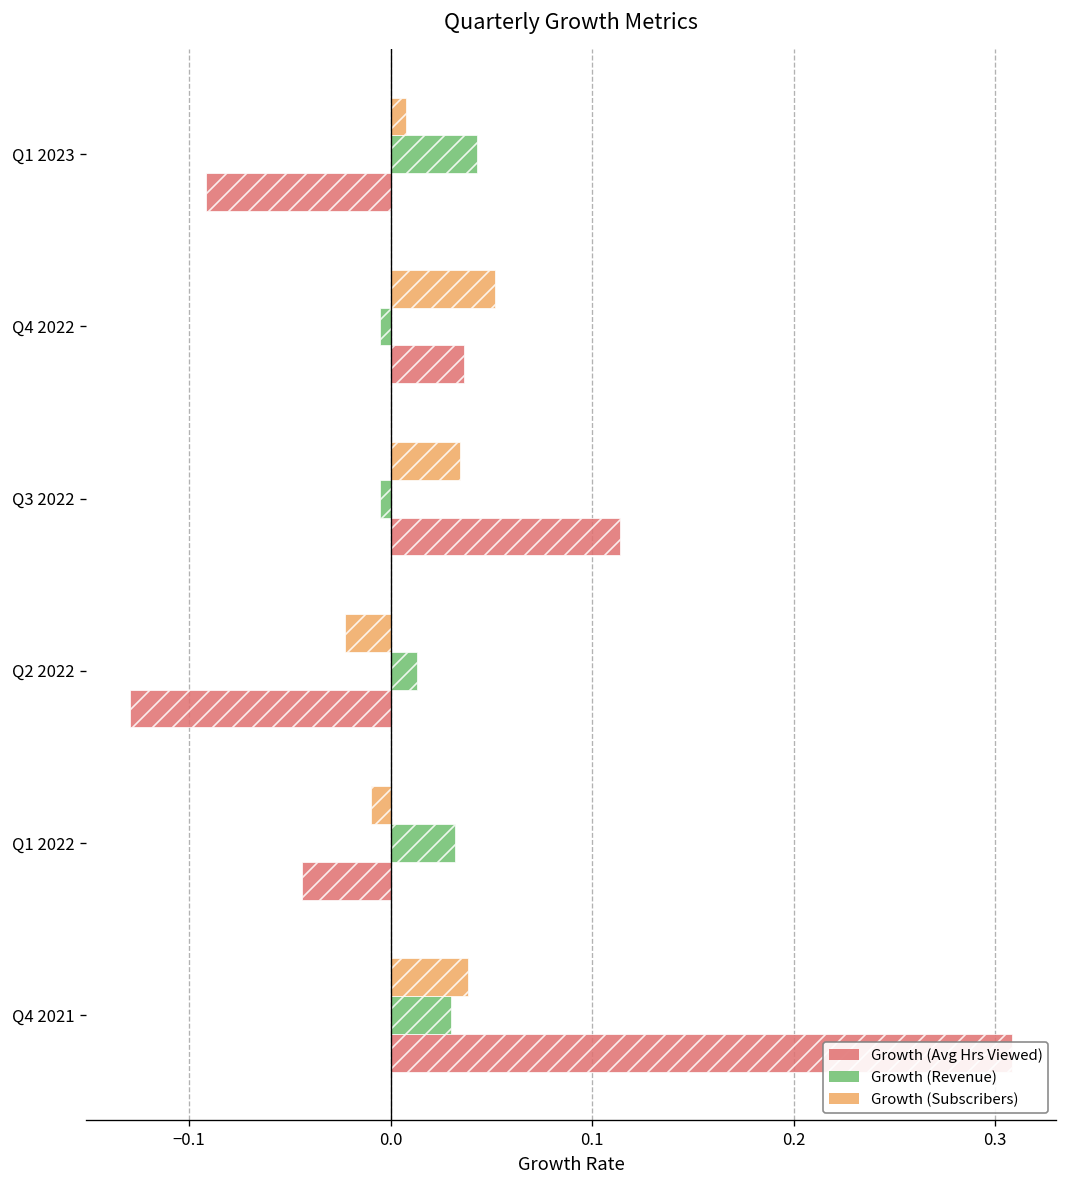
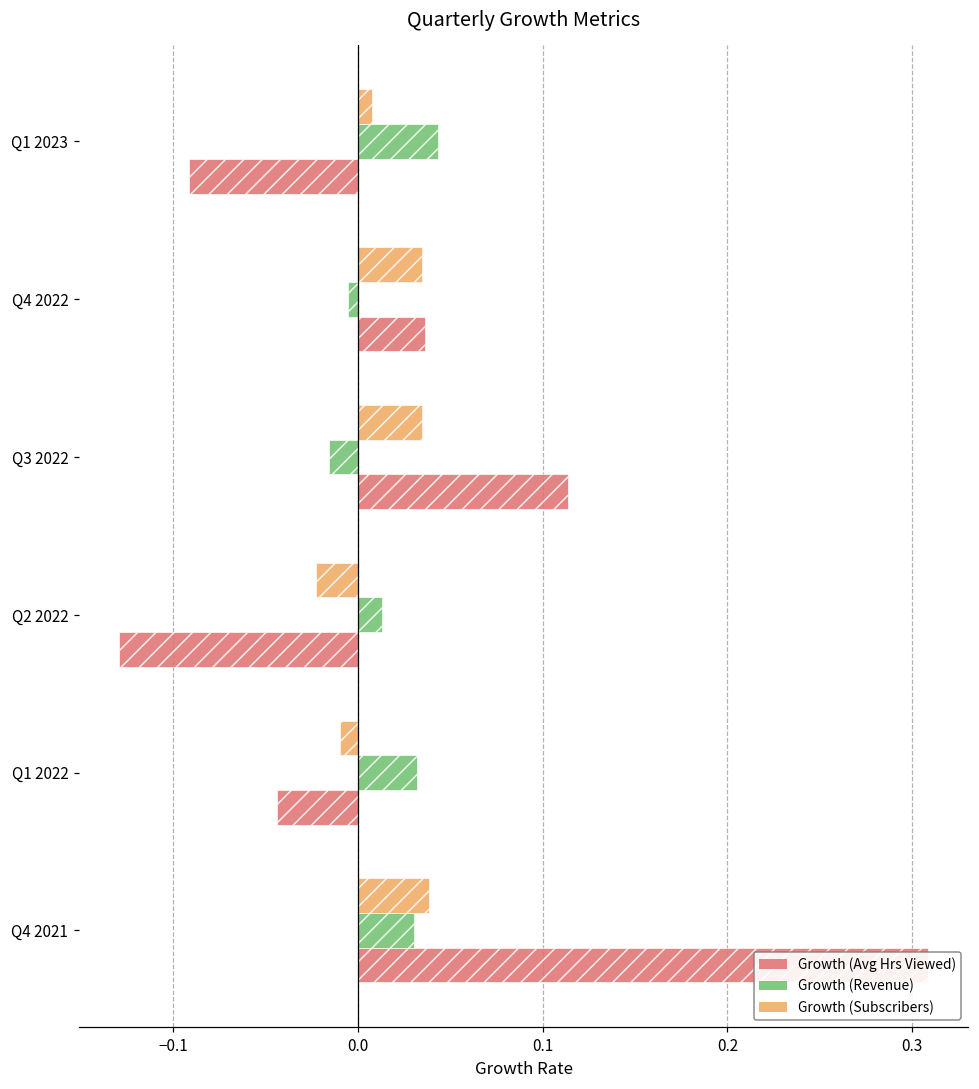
Growth (Subscribers), Q4 2022: 0.052 -> 0.035
Growth (Revenue), Q3 2022: -0.006 -> -0.016
